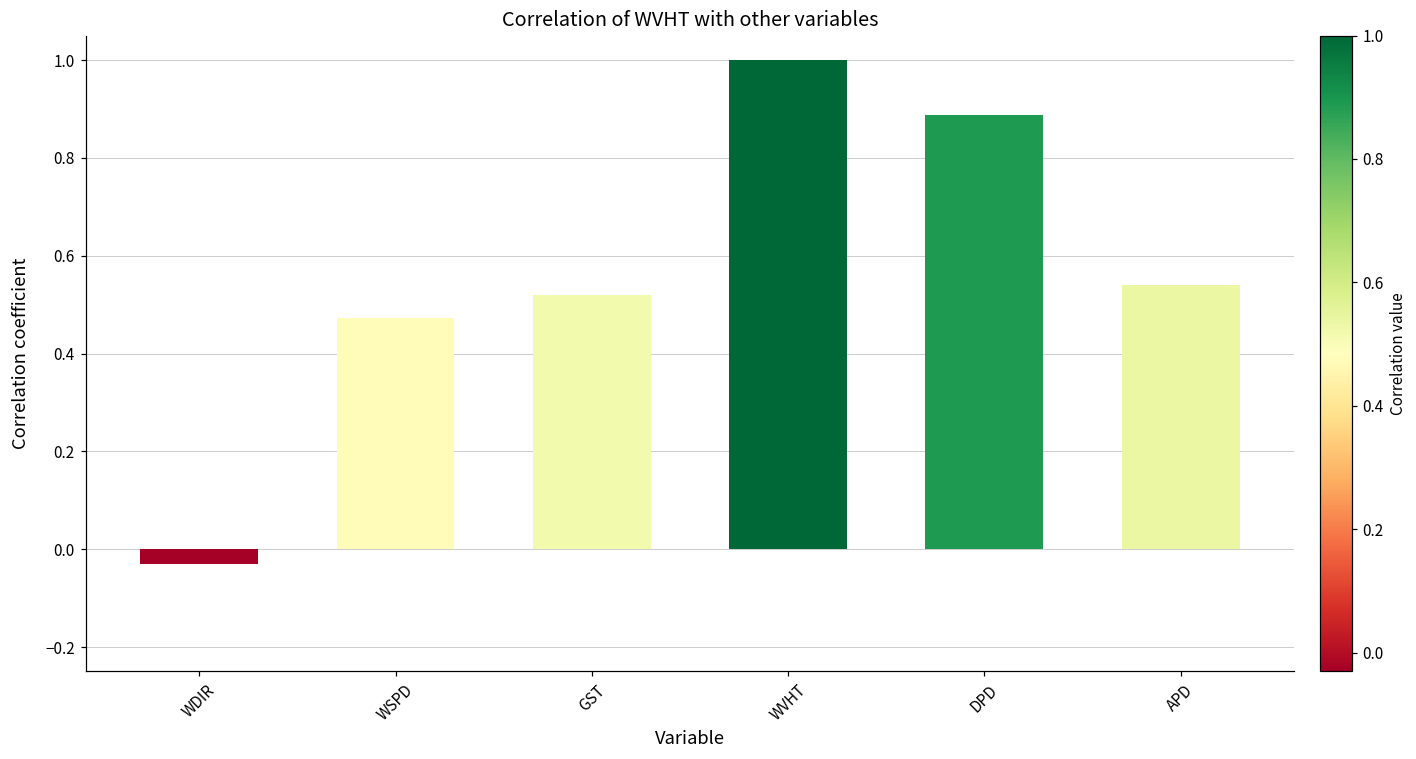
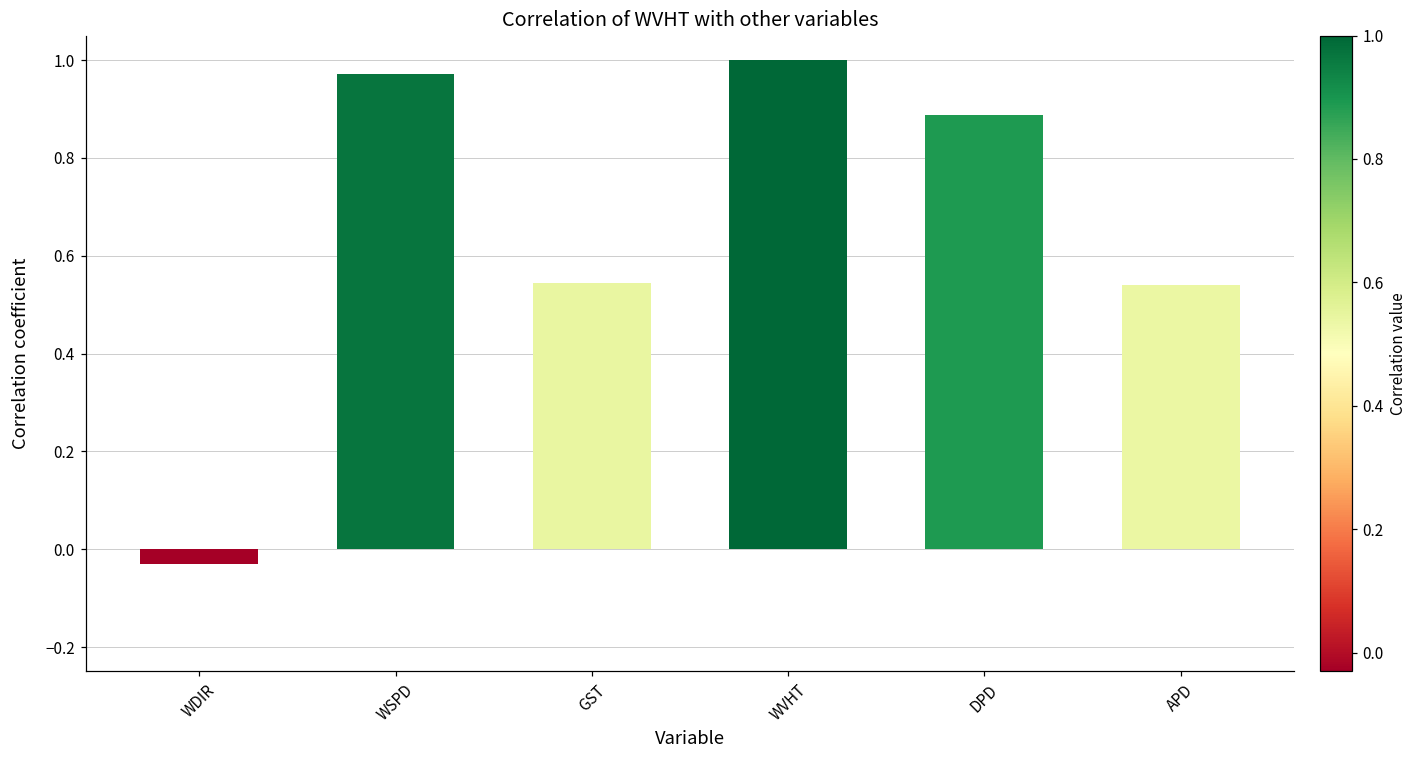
WSPD: 0.47 -> 0.97
GST: 0.52 -> 0.54
